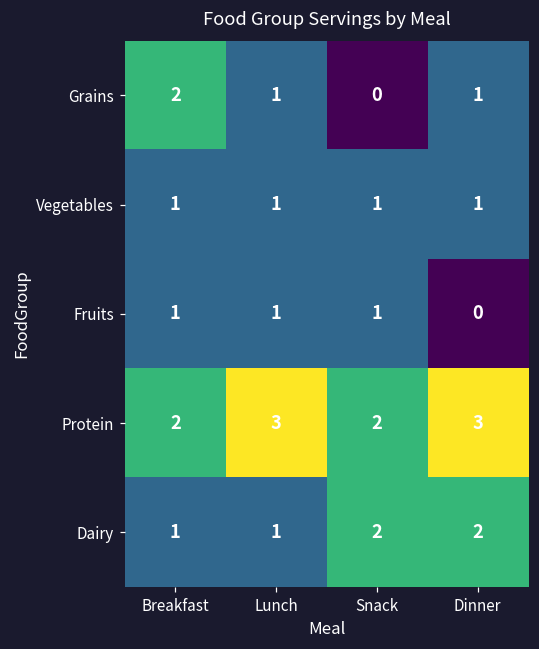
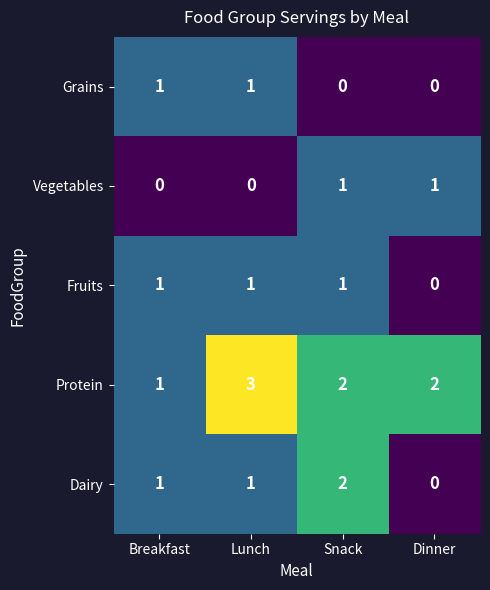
Grains, Breakfast: 2 -> 1
Grains, Dinner: 1 -> 0
Vegetables, Breakfast: 1 -> 0
Vegetables, Lunch: 1 -> 0
Protein, Breakfast: 2 -> 1
Protein, Dinner: 3 -> 2
Dairy, Dinner: 2 -> 0
